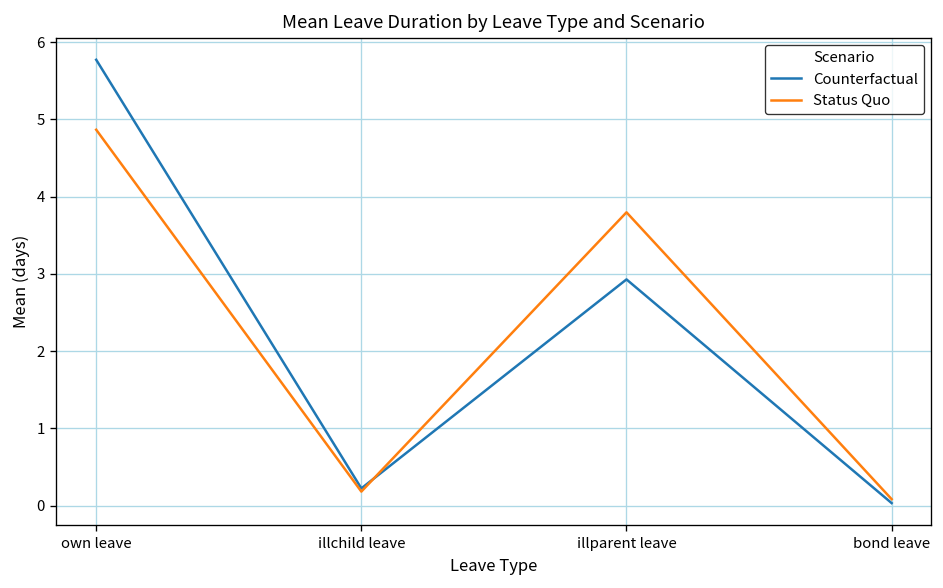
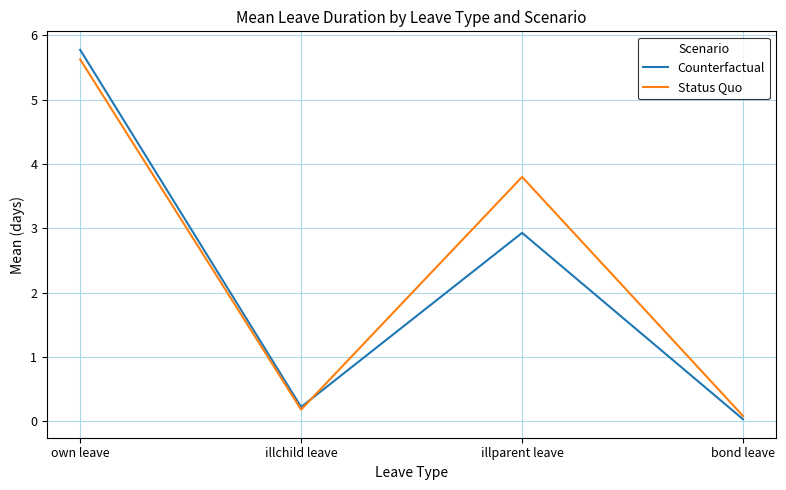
Status Quo, own leave: 4.9 -> 5.6
